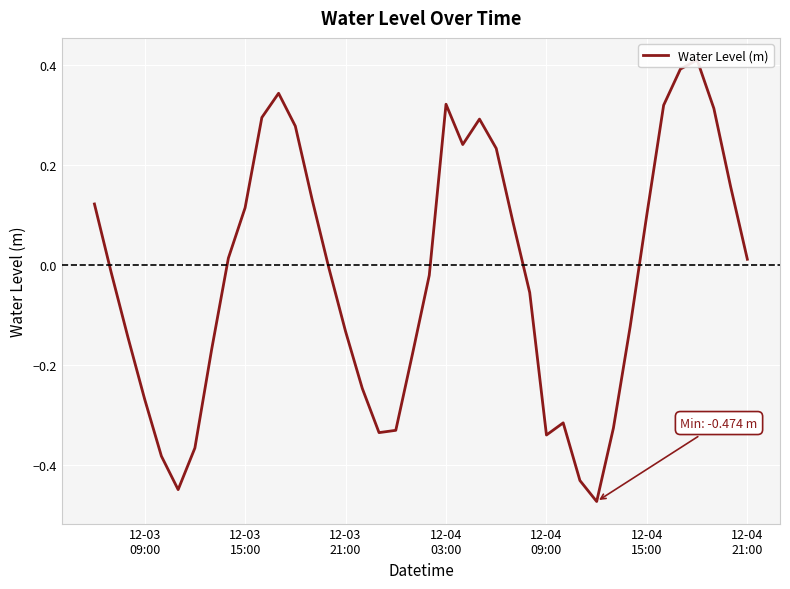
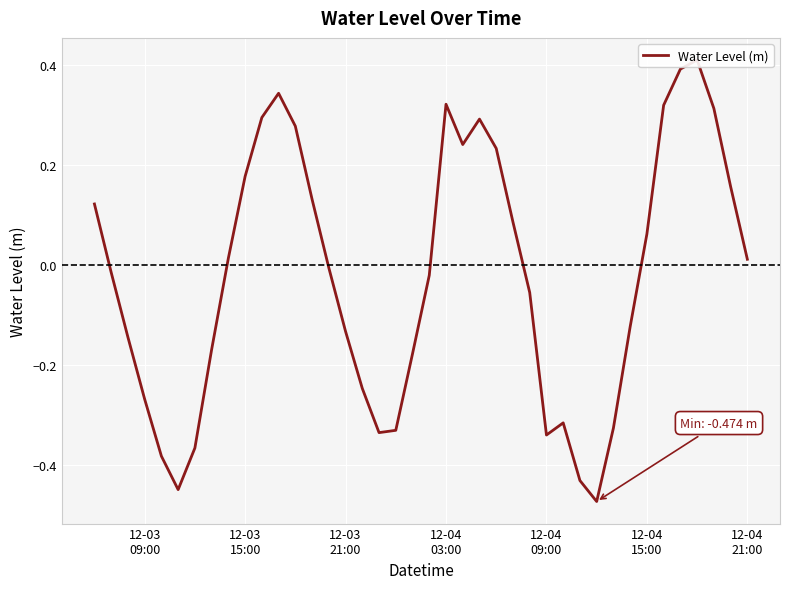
12-03 15:00: 0.11 -> 0.18
12-04 15:00: 0.10 -> 0.06
